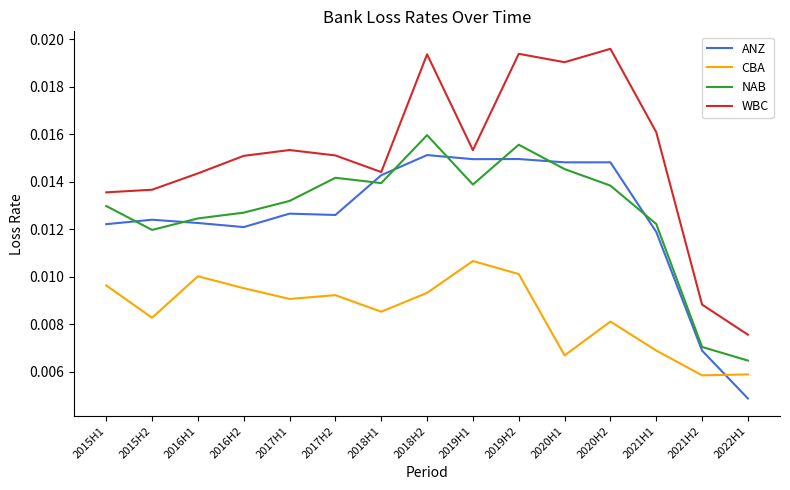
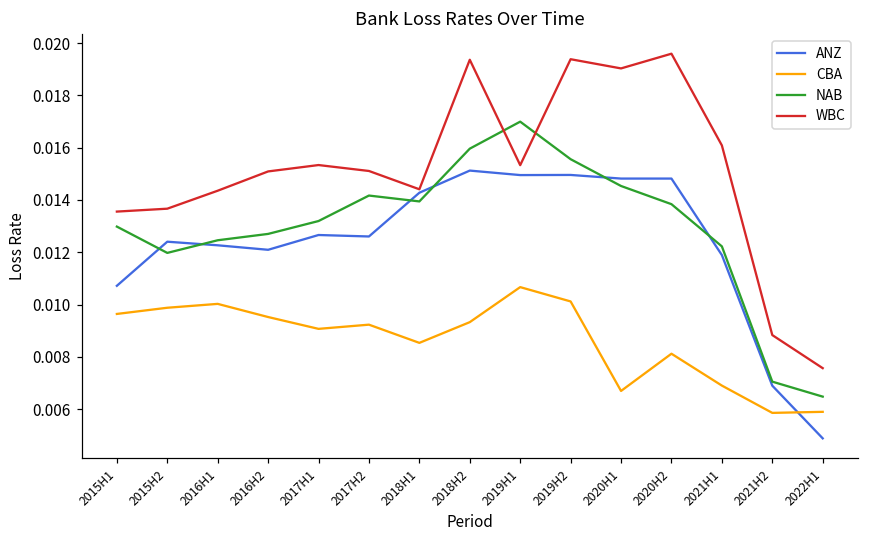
ANZ, 2015H1: 0.0122 -> 0.0107
CBA, 2015H2: 0.0083 -> 0.0099
NAB, 2019H1: 0.0139 -> 0.0170
